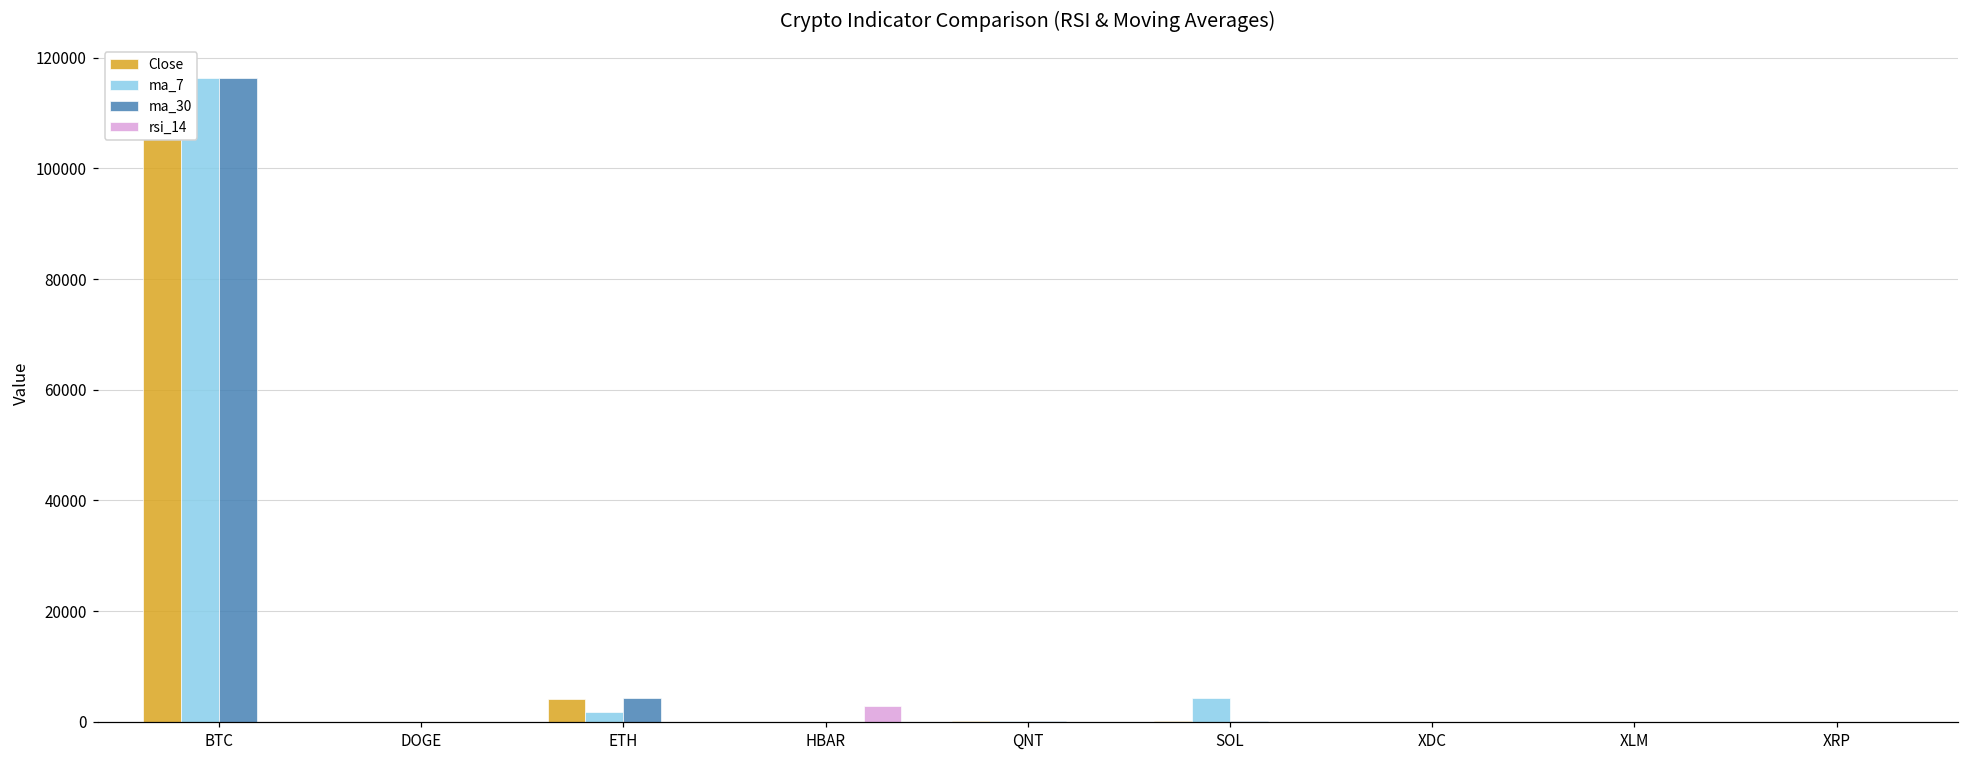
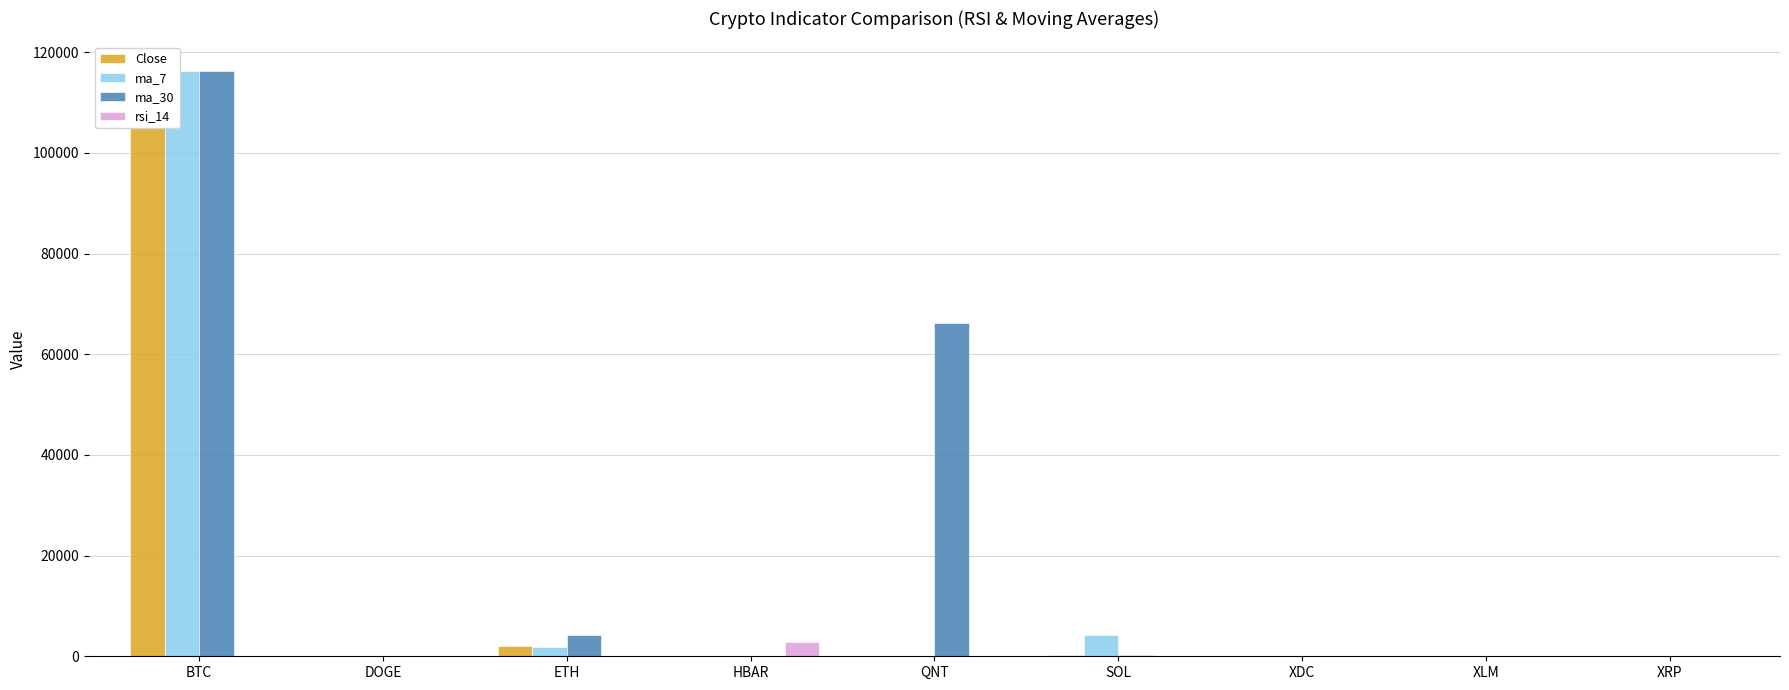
Close, ETH: 4000 -> 2000
ma_30, QNT: 0 -> 66000
